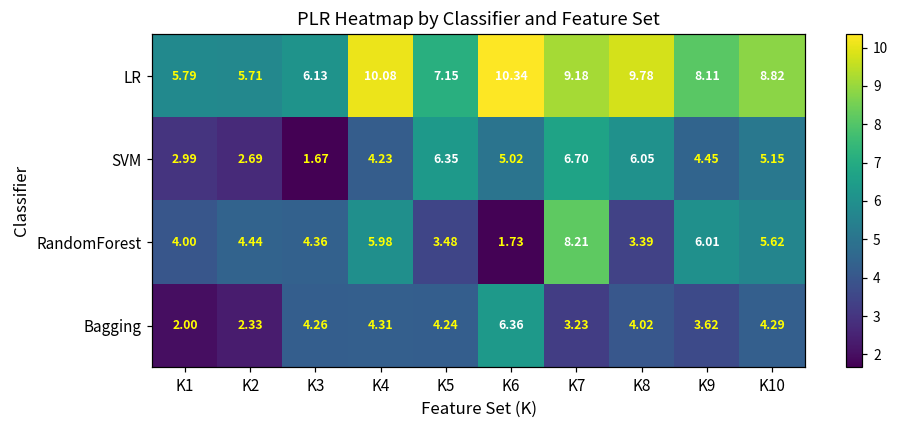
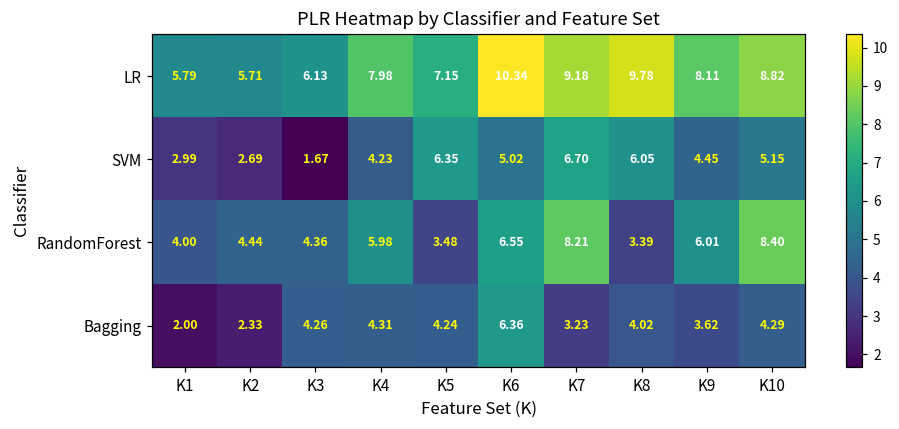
LR, K4: 10.08 -> 7.98
RandomForest, K6: 1.73 -> 6.55
RandomForest, K10: 5.62 -> 8.40
